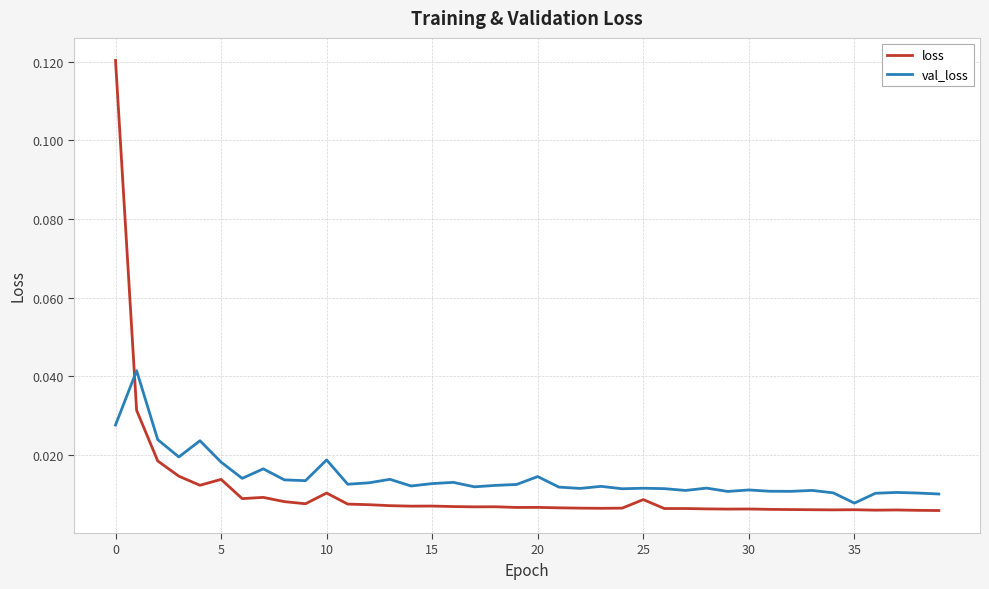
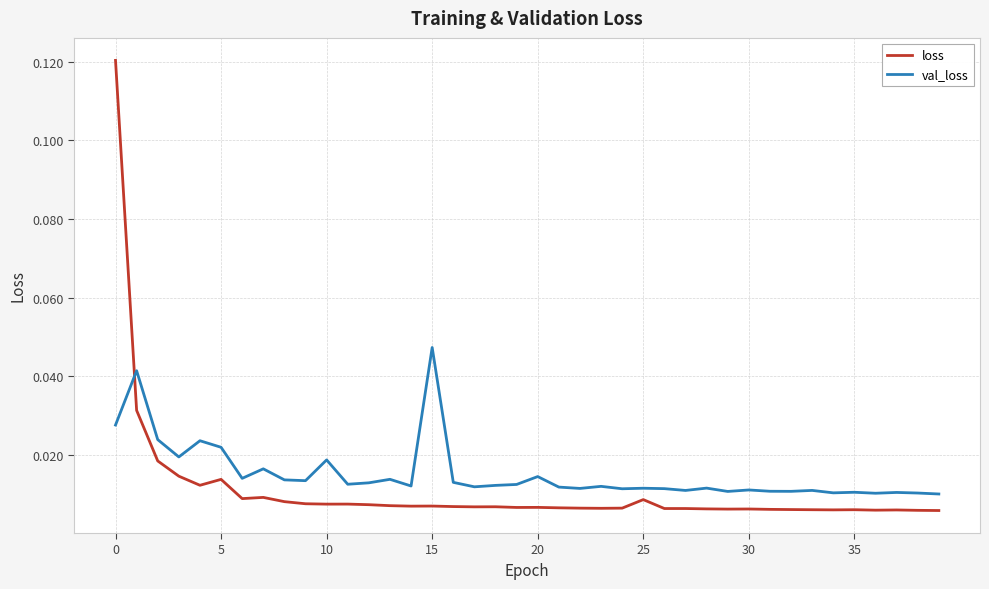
val_loss, 5: 0.018 -> 0.022
loss, 10: 0.010 -> 0.007
val_loss, 15: 0.013 -> 0.047
val_loss, 35: 0.008 -> 0.010
